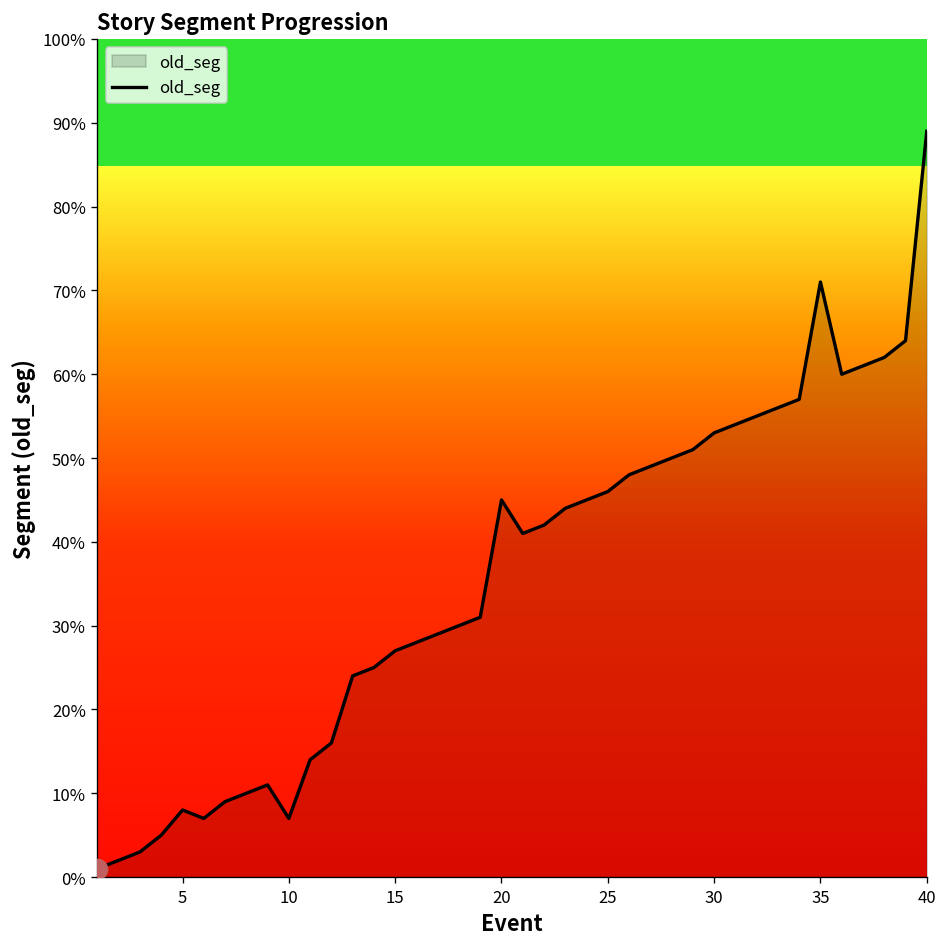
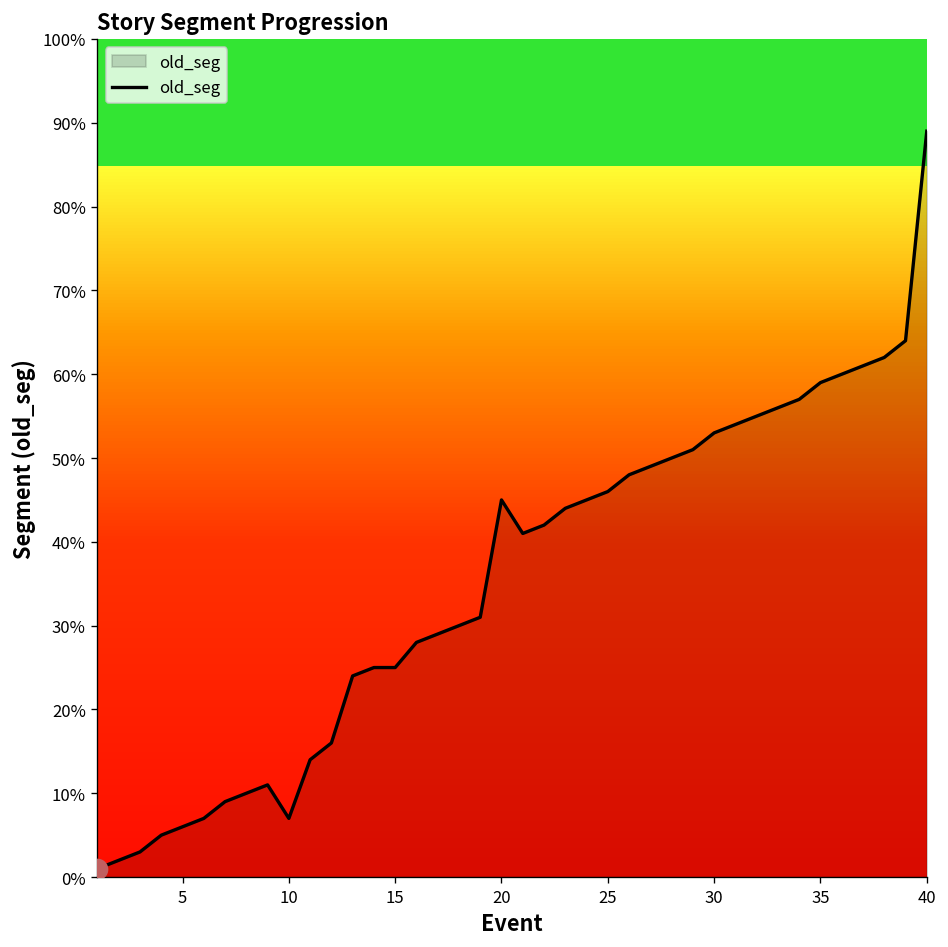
old_seg, 5: 8% -> 6%
old_seg, 15: 27% -> 25%
old_seg, 35: 71% -> 59%
